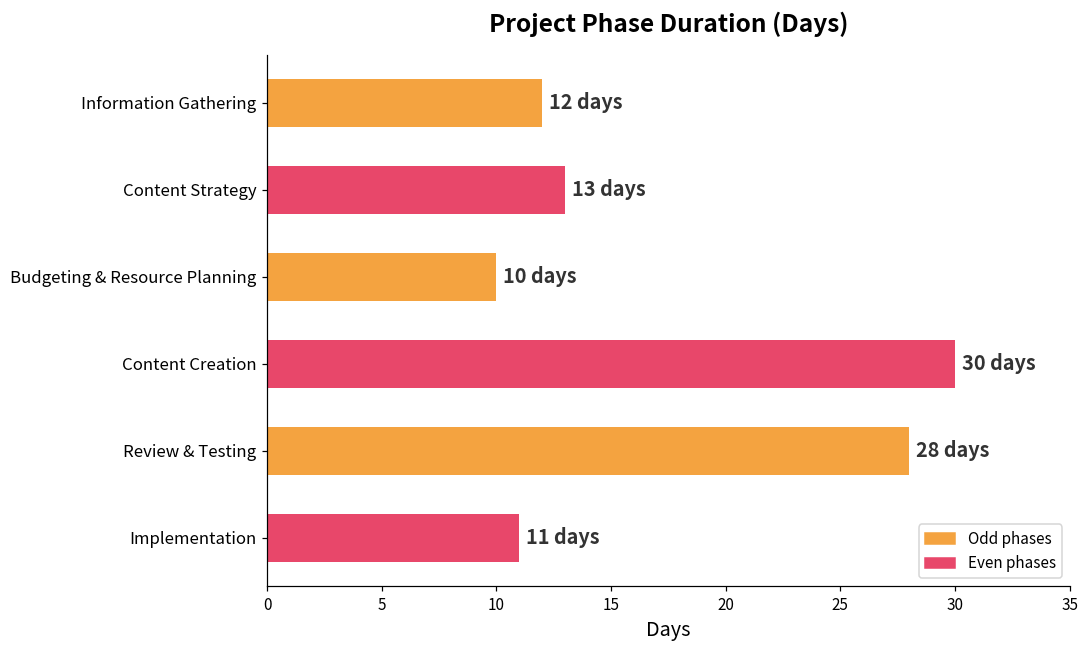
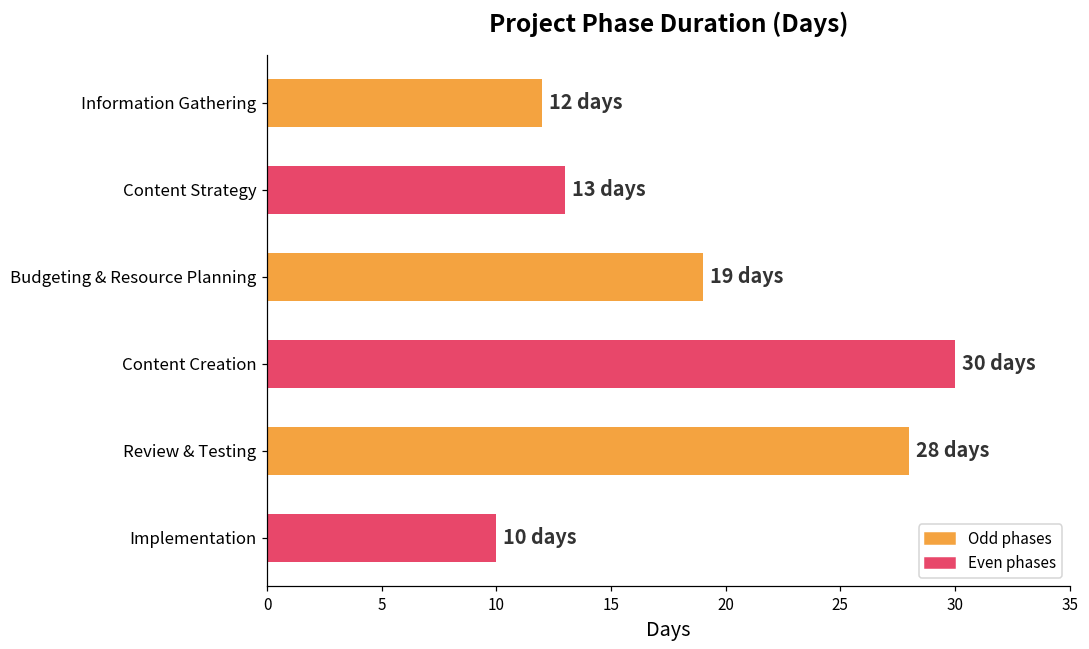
Budgeting & Resource Planning: 10 -> 19
Implementation: 11 -> 10
